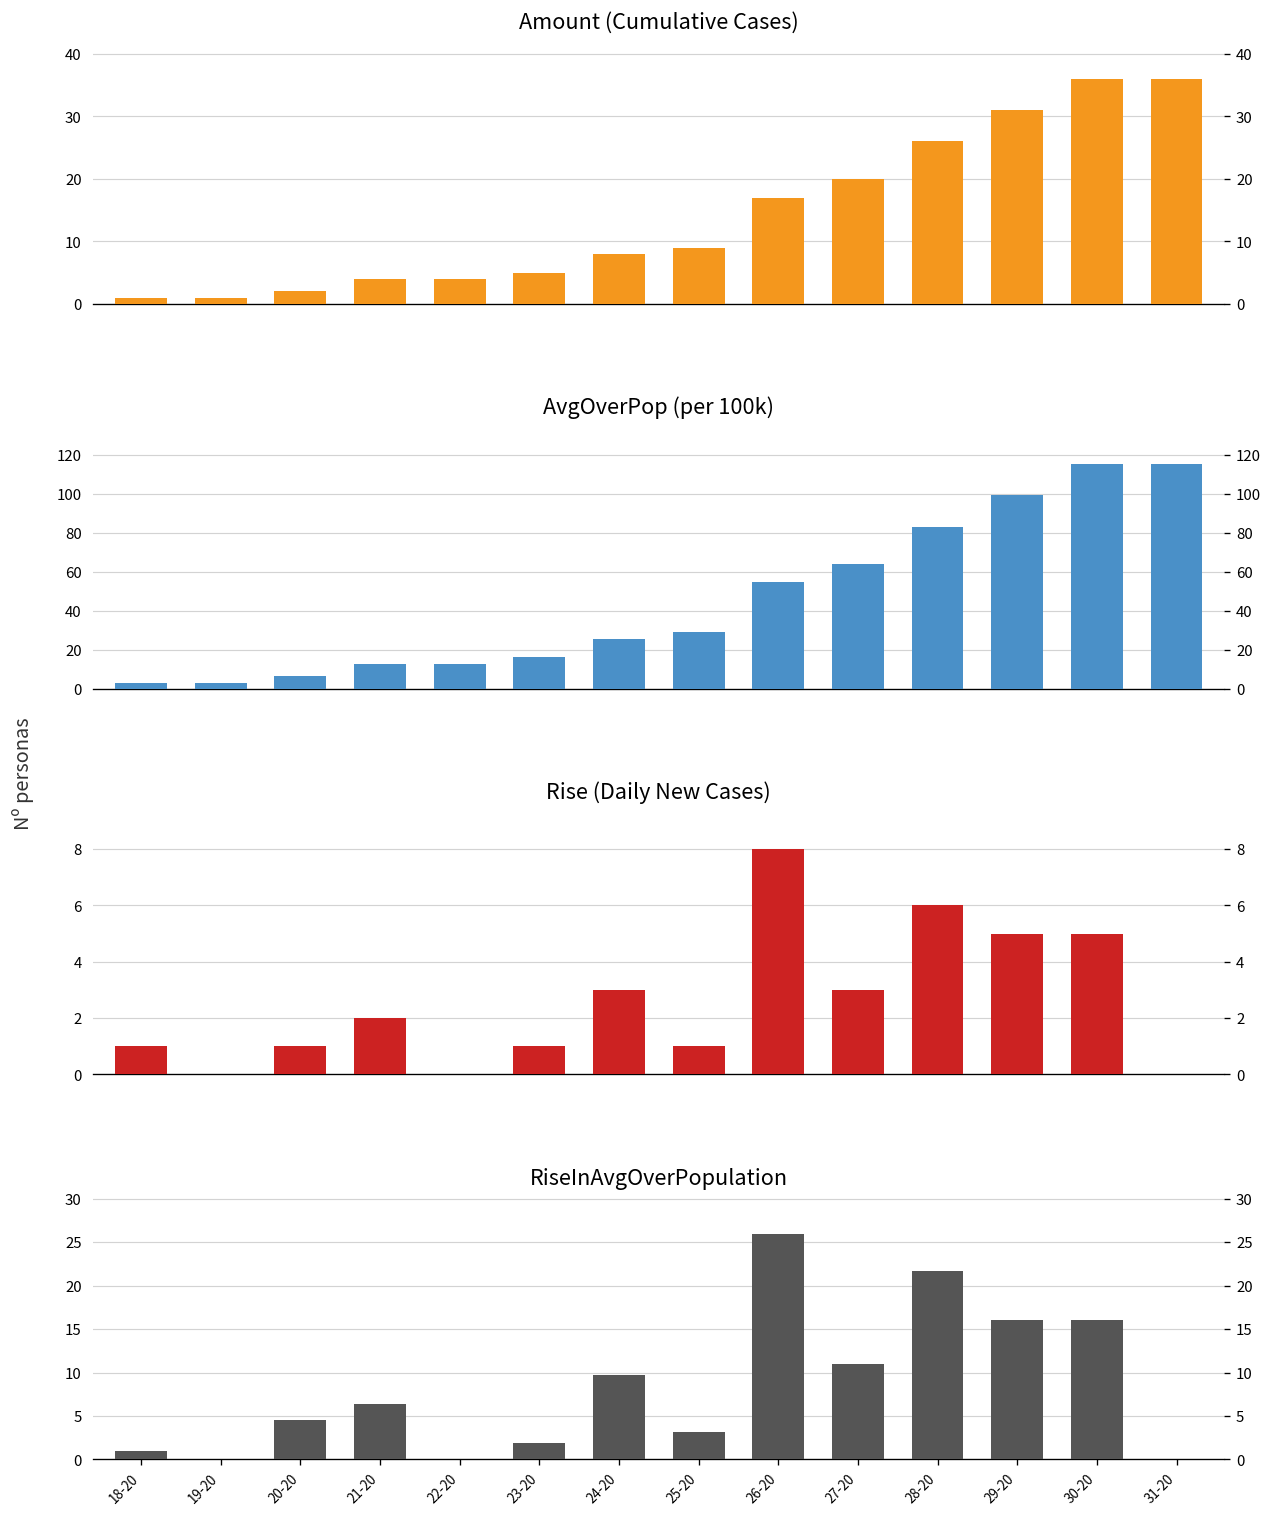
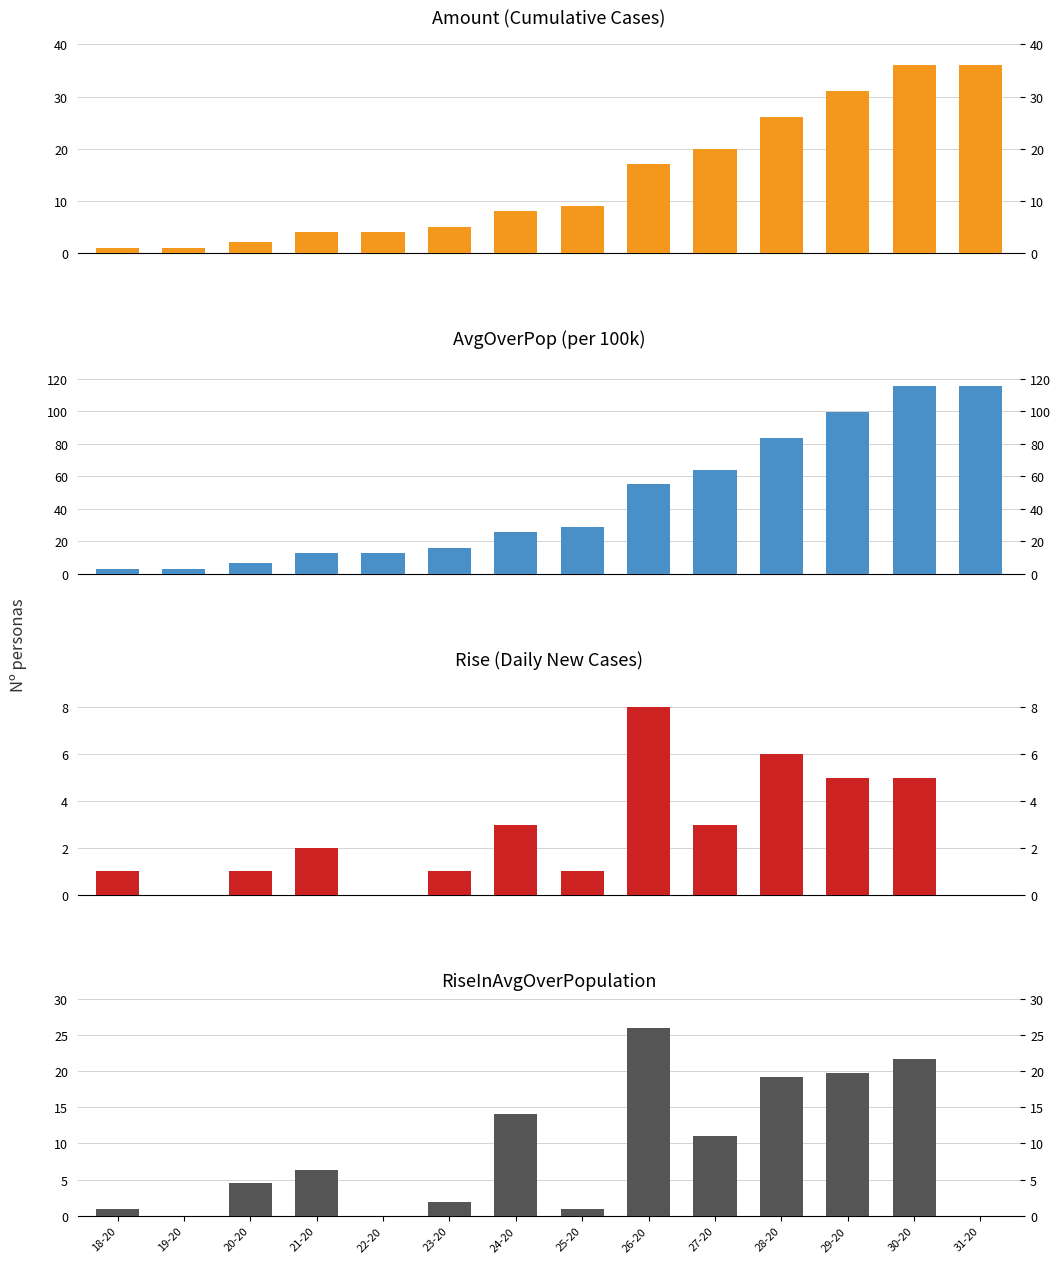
RiseInAvgOverPopulation, 24-20: 10 -> 14
RiseInAvgOverPopulation, 25-20: 3 -> 1
RiseInAvgOverPopulation, 28-20: 22 -> 19
RiseInAvgOverPopulation, 29-20: 16 -> 20
RiseInAvgOverPopulation, 30-20: 16 -> 22
